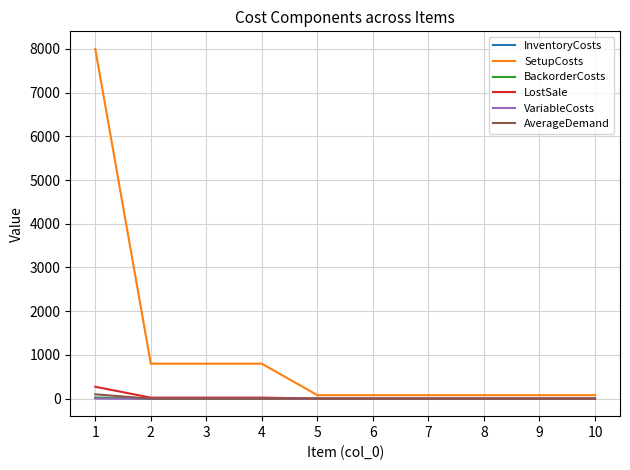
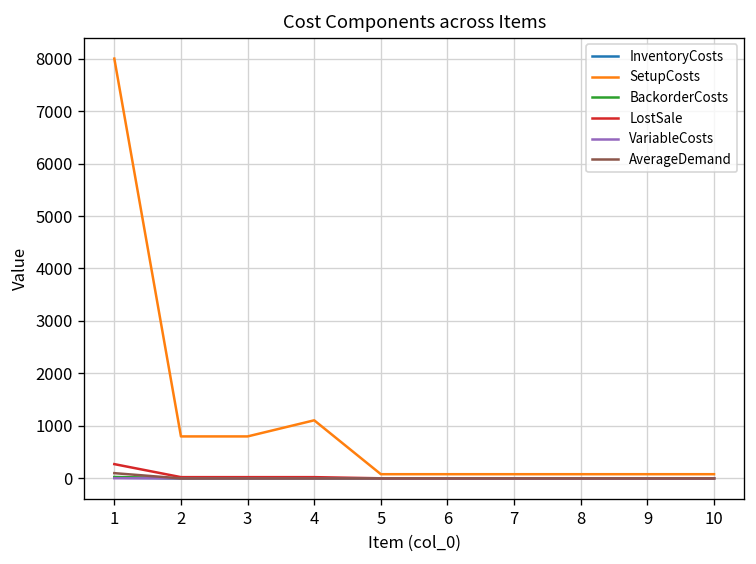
SetupCosts, 4: 800 -> 1100
